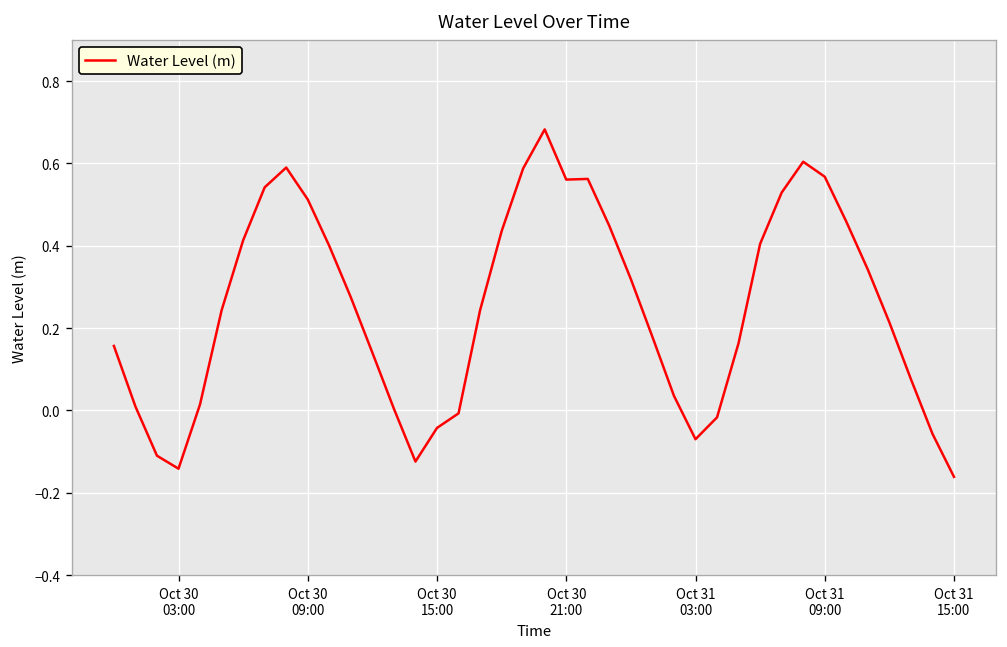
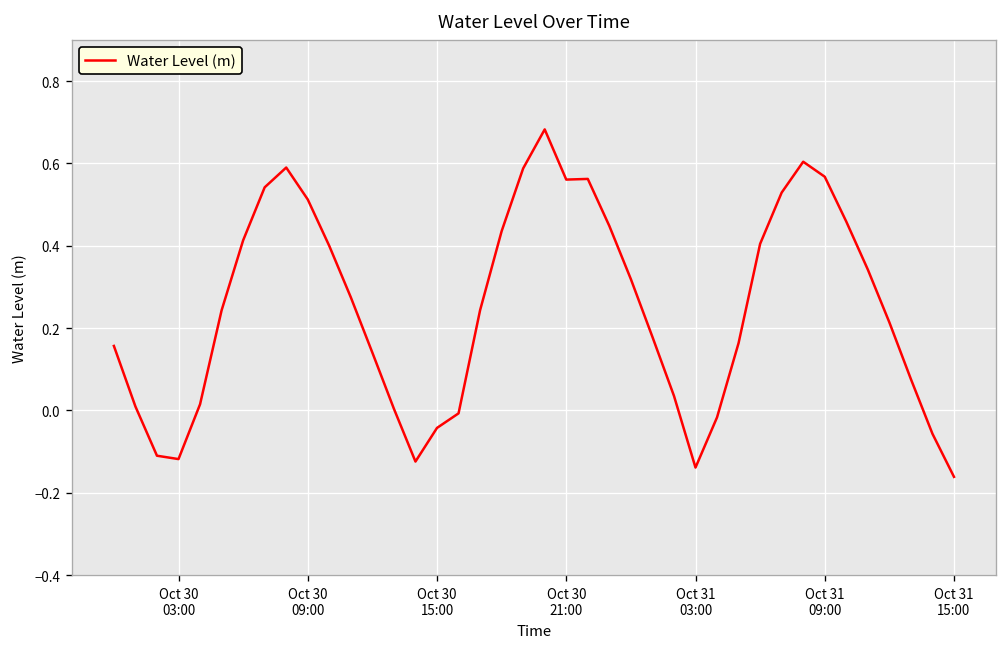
Oct 30 03:00: -0.14 -> -0.12
Oct 31 03:00: -0.07 -> -0.14
